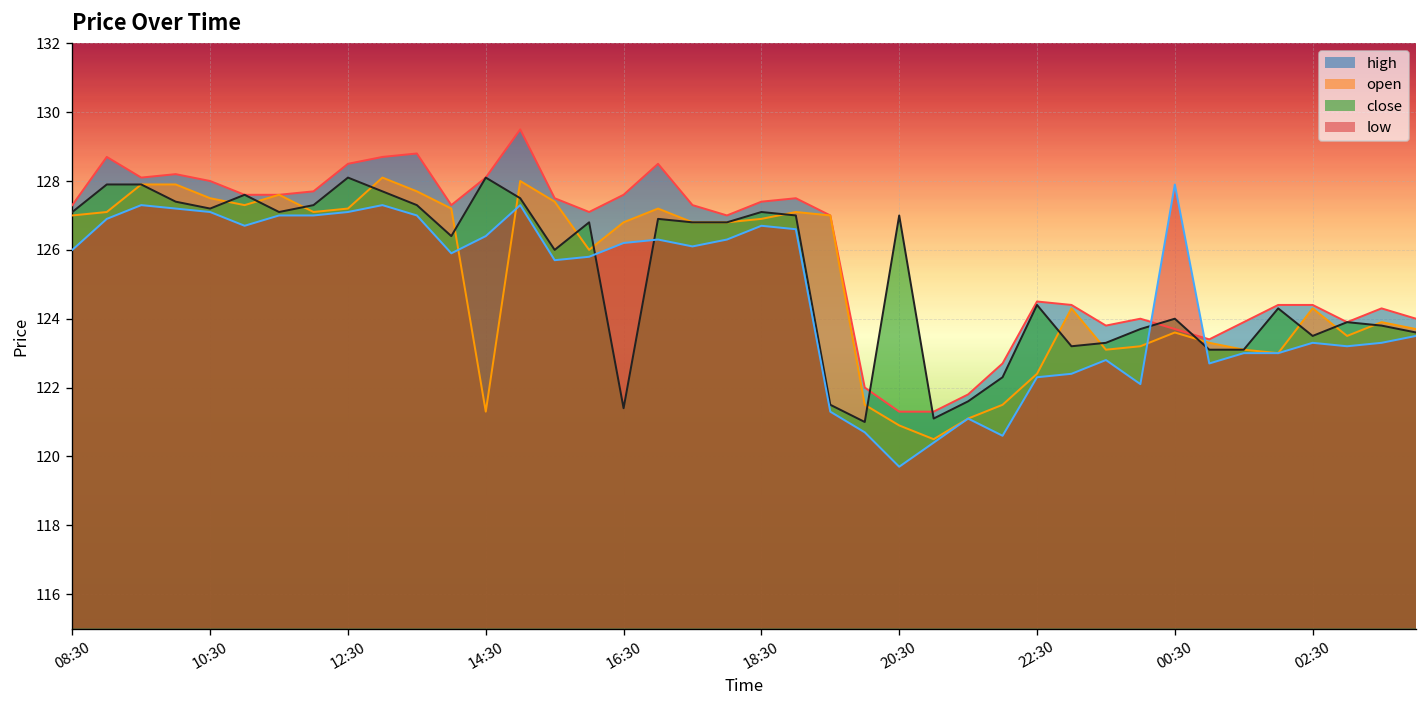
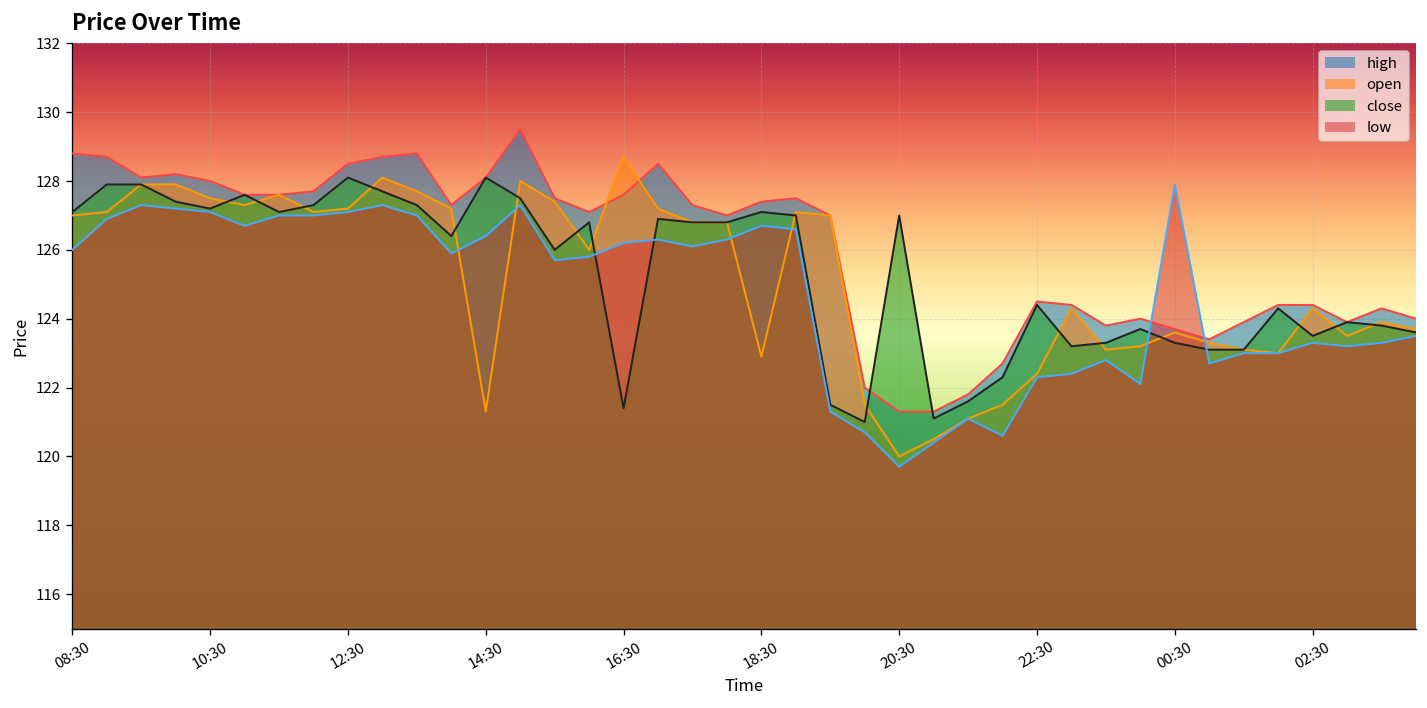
high, 08:30: 127.3 -> 128.8
open, 16:30: 126.8 -> 128.7
open, 18:30: 126.9 -> 122.9
open, 20:30: 120.9 -> 120.0
close, 00:30: 124.0 -> 123.3
